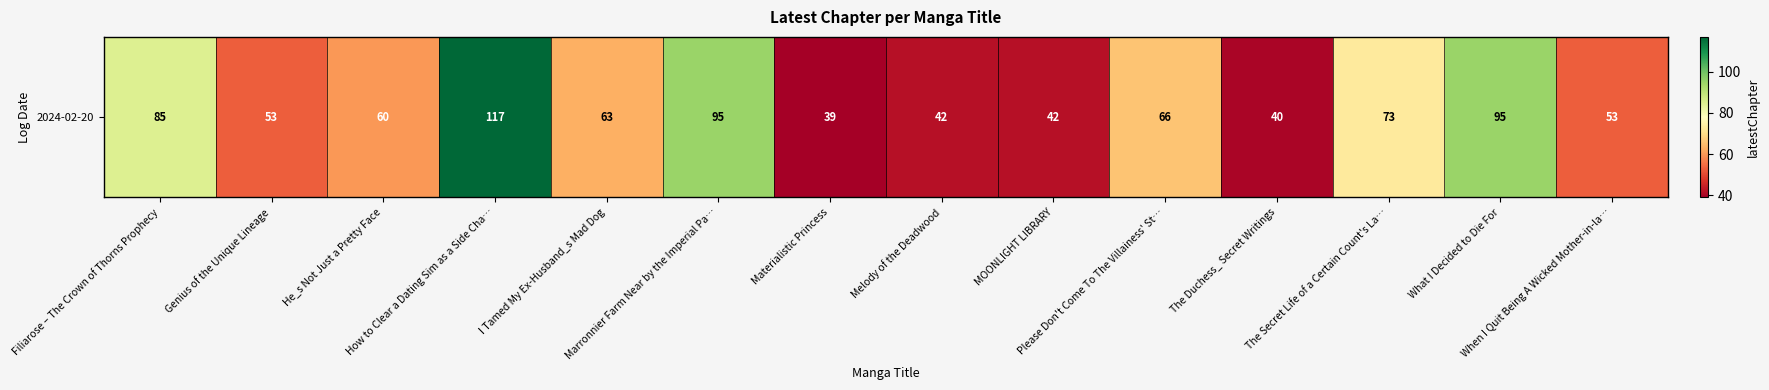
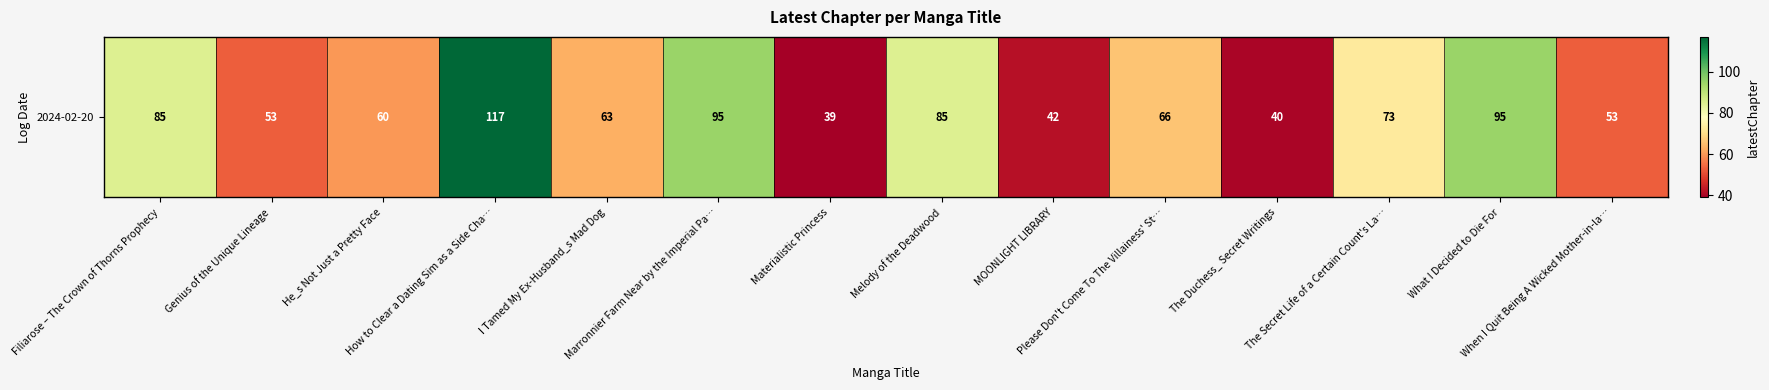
2024-02-20, Melody of the Deadwood: 42 -> 85
